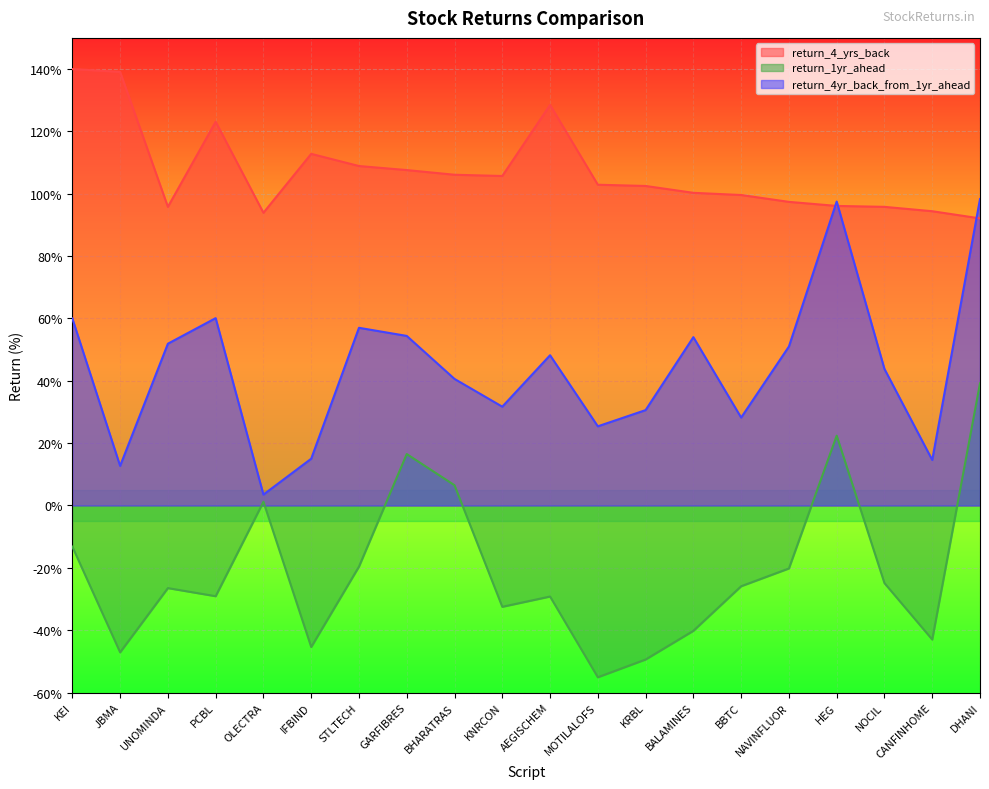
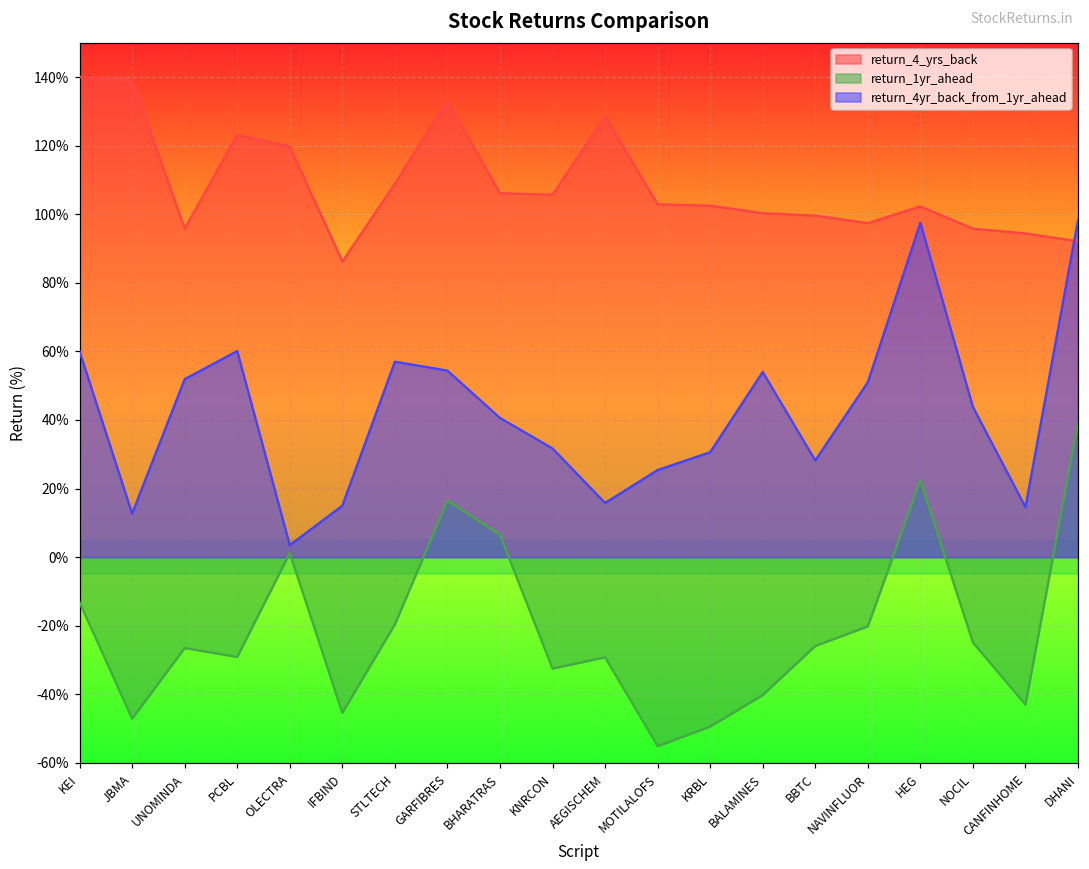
return_4_yrs_back, OLECTRA: 94% -> 120%
return_4_yrs_back, IFBIND: 113% -> 86%
return_4_yrs_back, GARFIBRES: 108% -> 133%
return_4yr_back_from_1yr_ahead, AEGISCHEM: 48% -> 16%
return_4_yrs_back, HEG: 96% -> 102%
